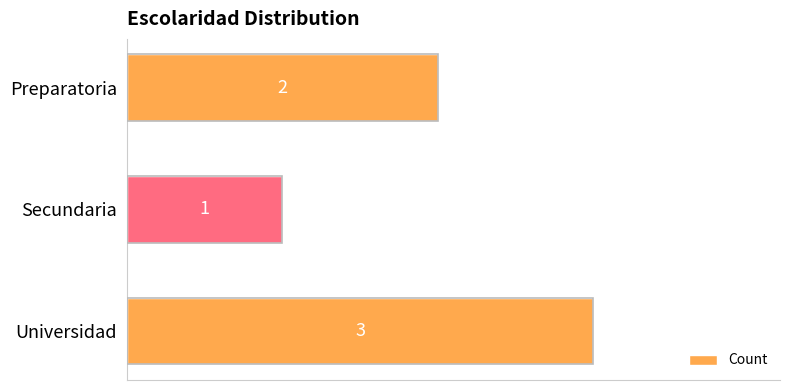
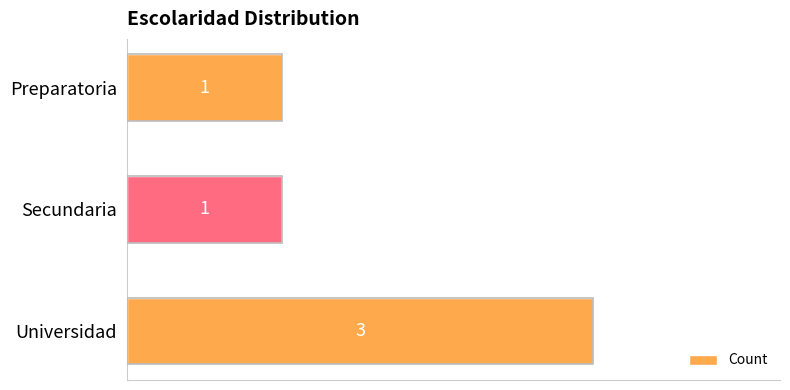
Preparatoria: 2 -> 1
